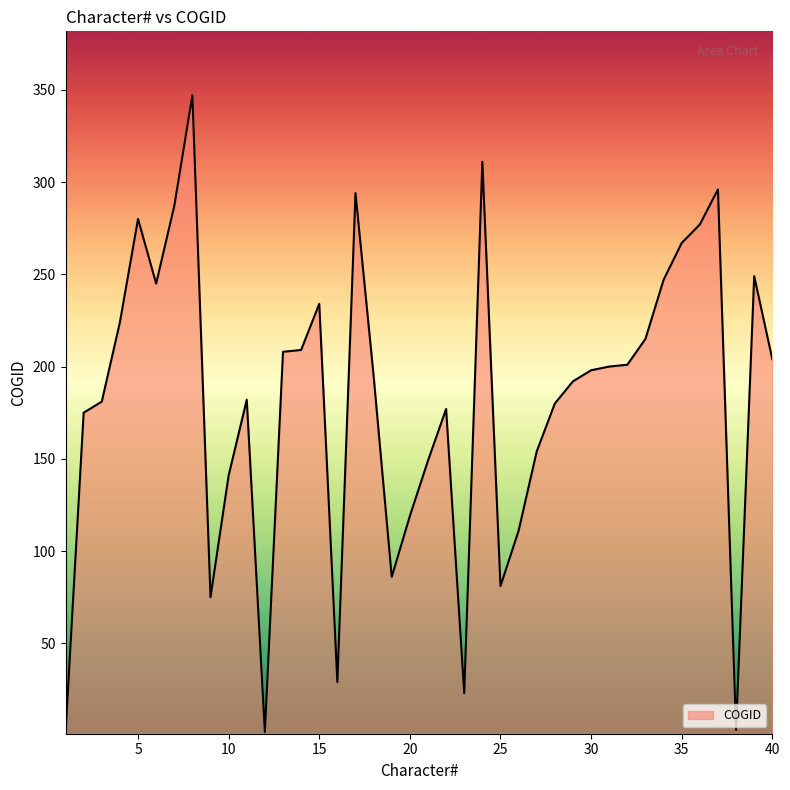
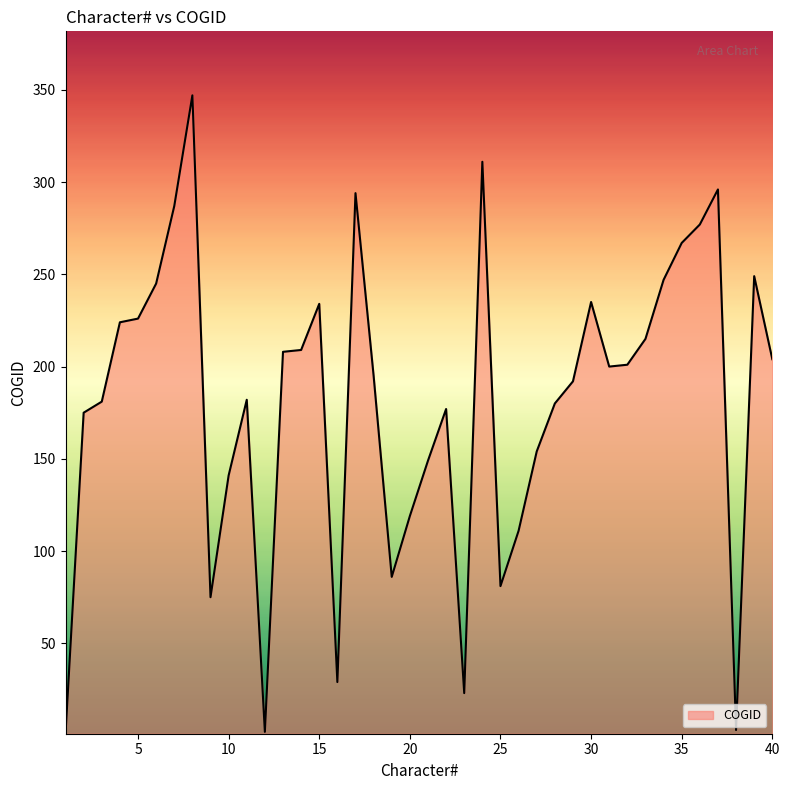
5: 280 -> 226
30: 198 -> 235
